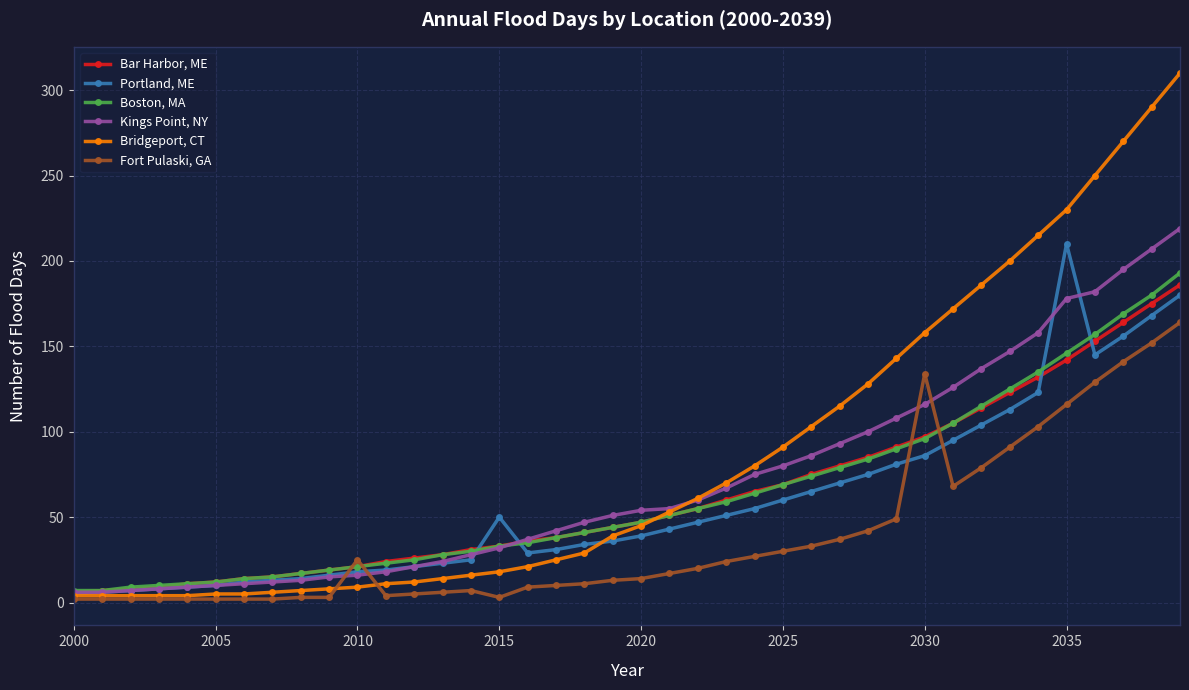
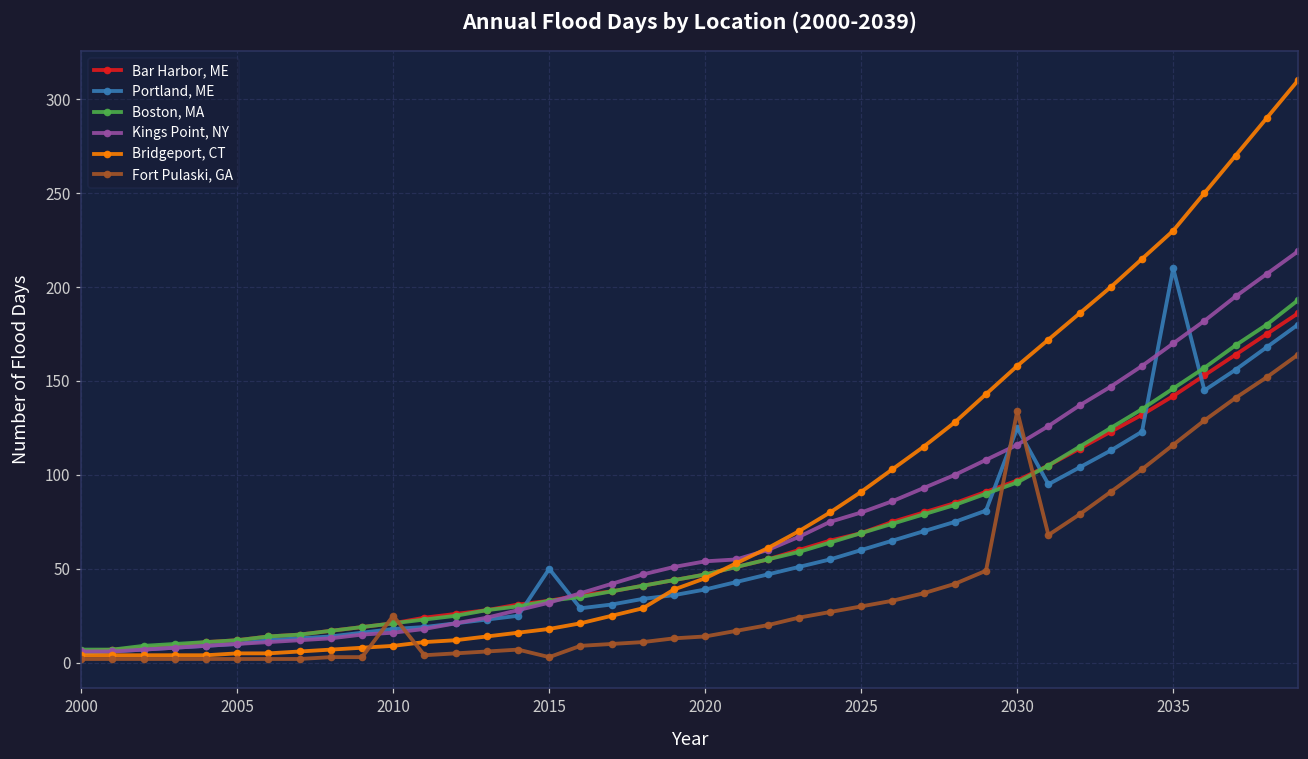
Portland, ME, 2030: 86 -> 125
Kings Point, NY, 2035: 178 -> 170
